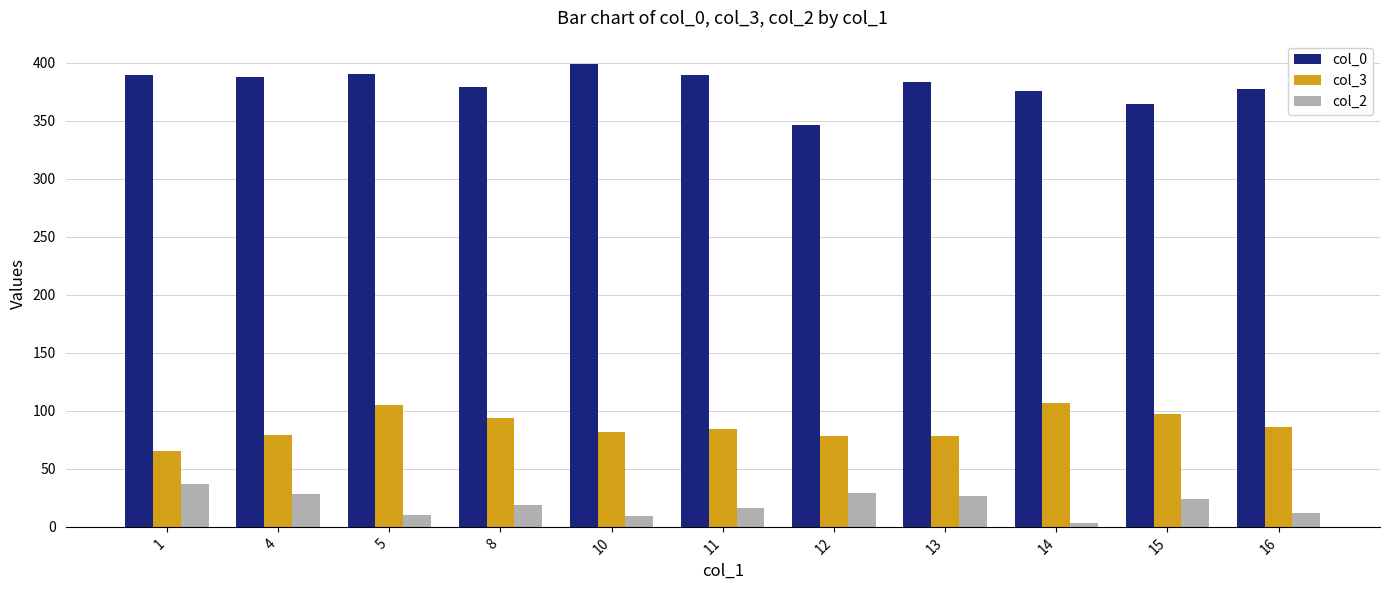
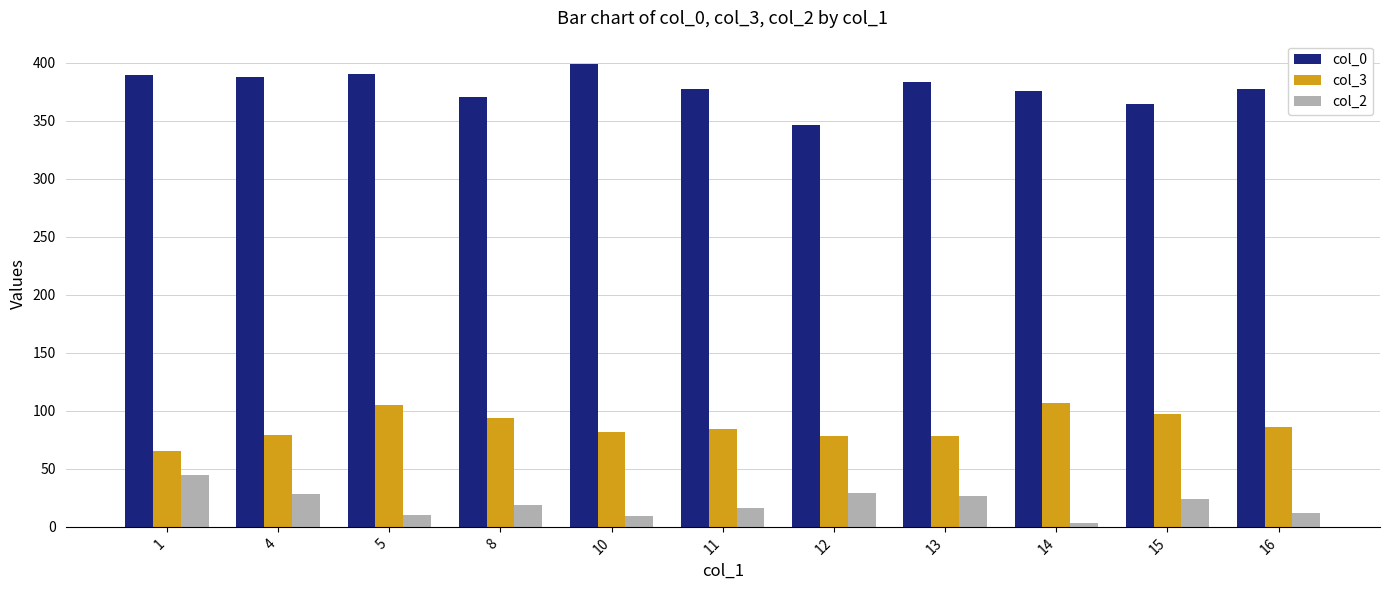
col_2, 1: 37 -> 45
col_0, 8: 379 -> 370
col_0, 11: 389 -> 377
